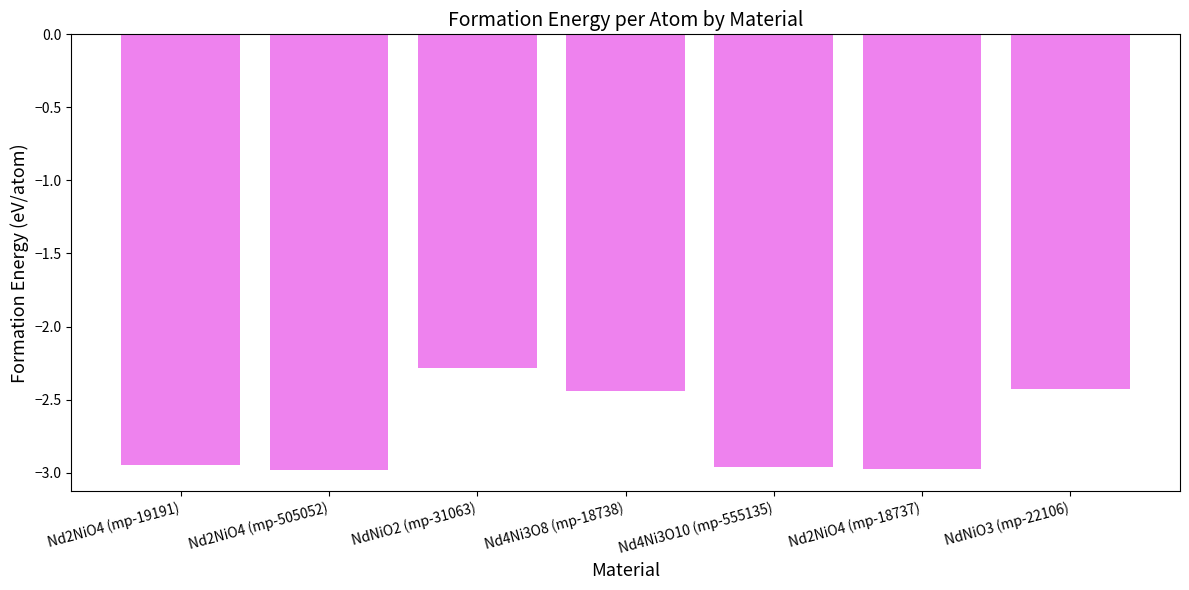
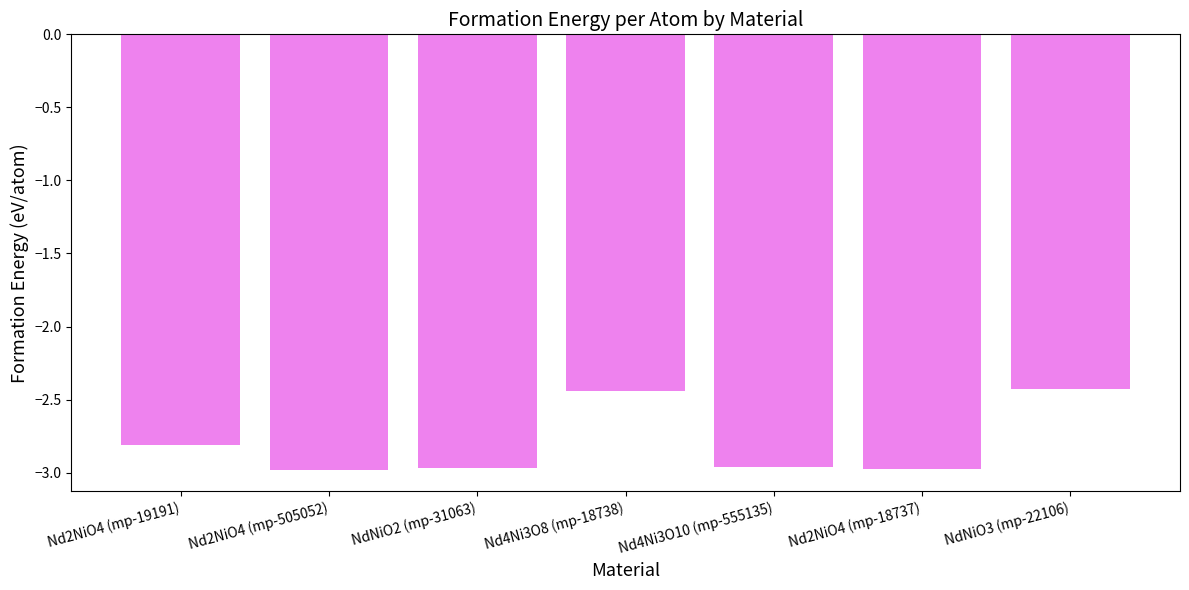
Nd2NiO4 (mp-19191): -2.94 -> -2.81
NdNiO2 (mp-31063): -2.28 -> -2.96
